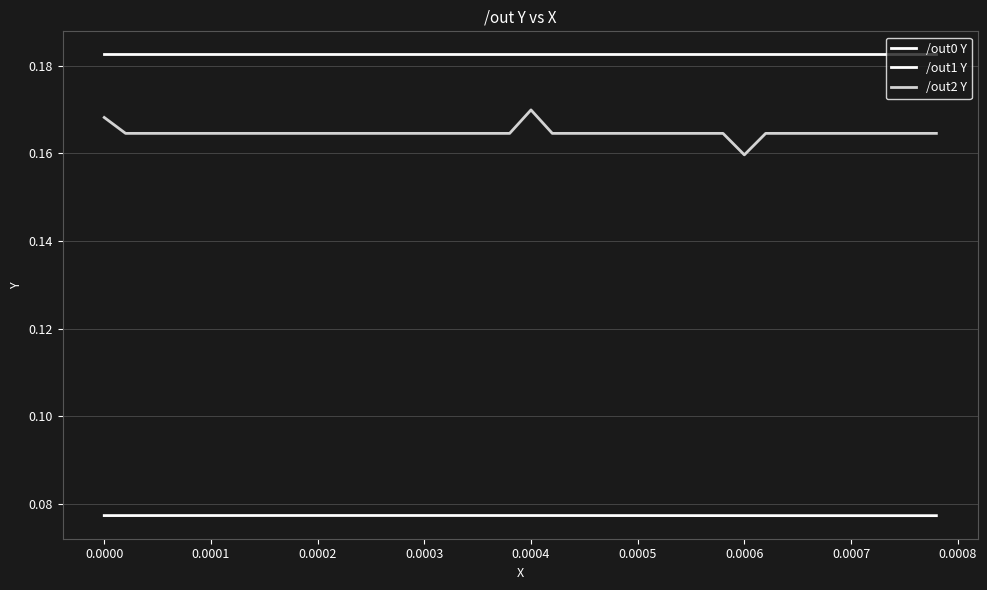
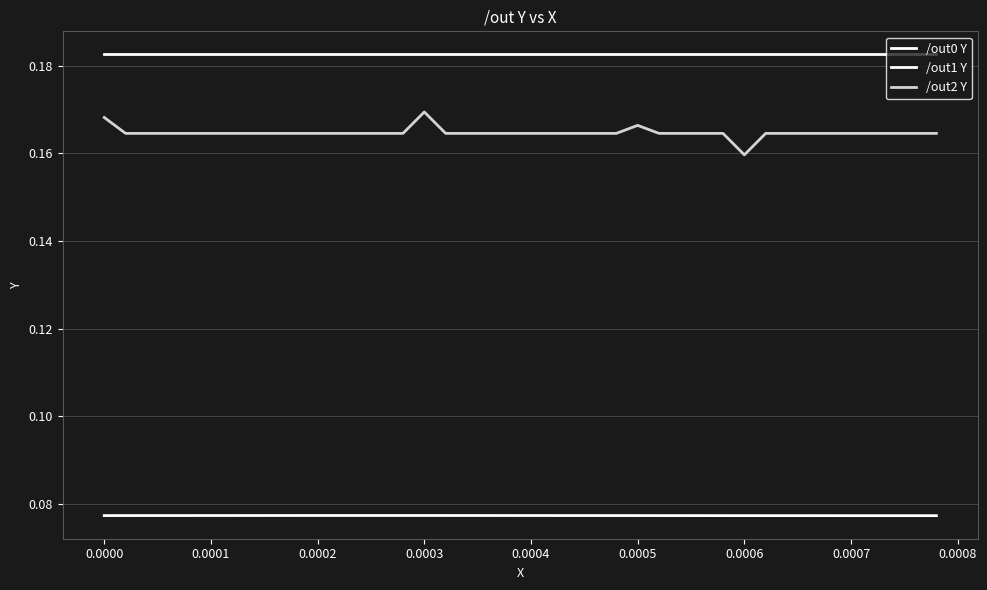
/out2 Y, 0.0003: 0.165 -> 0.169
/out2 Y, 0.0004: 0.170 -> 0.165
/out2 Y, 0.0005: 0.165 -> 0.166
